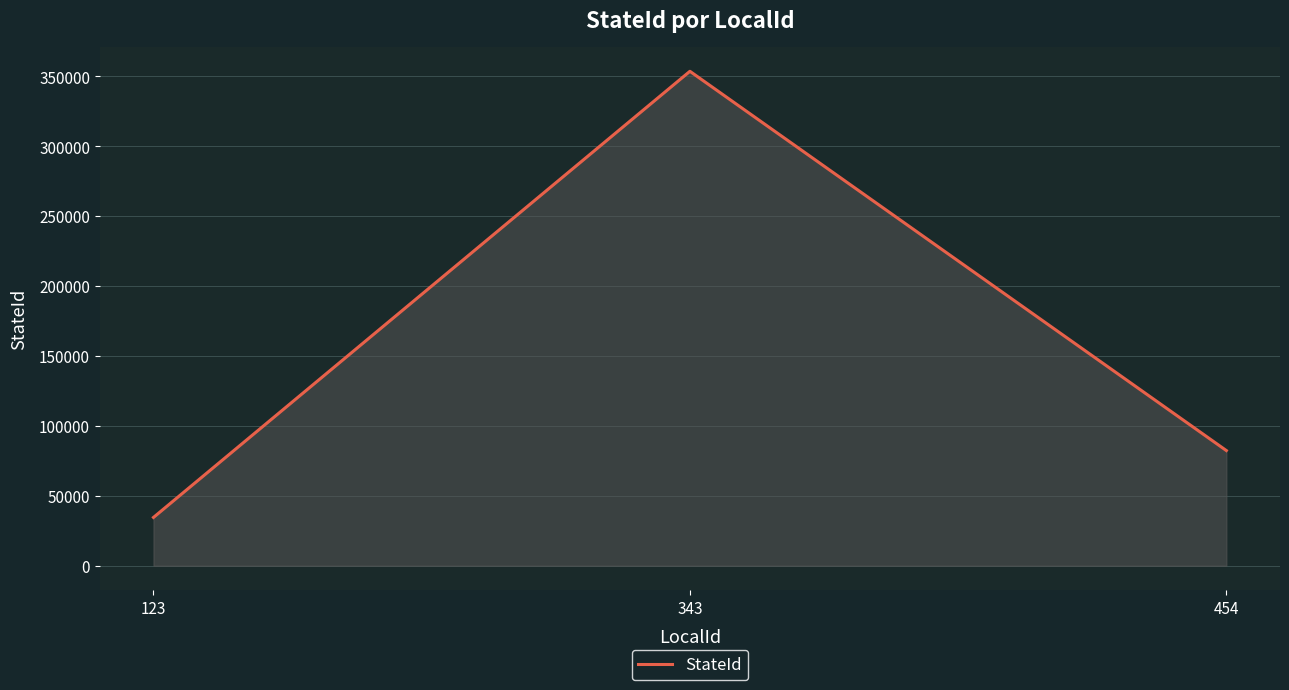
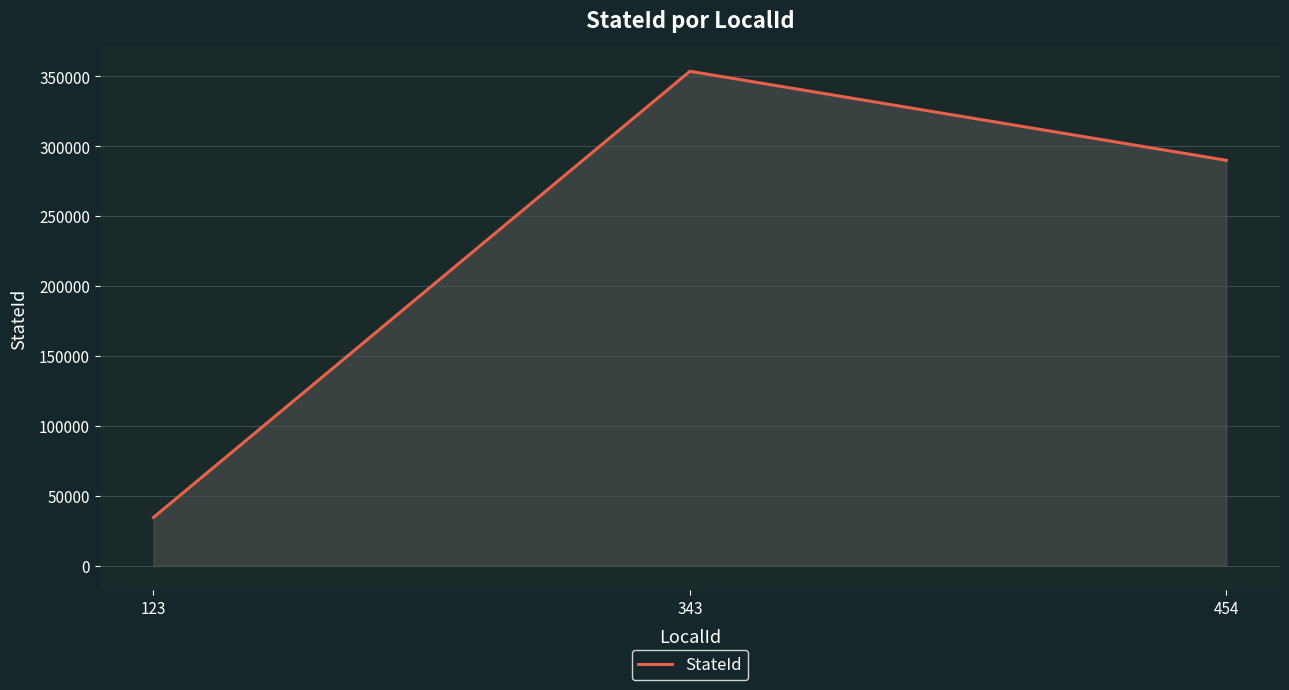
454: 82000 -> 290000
